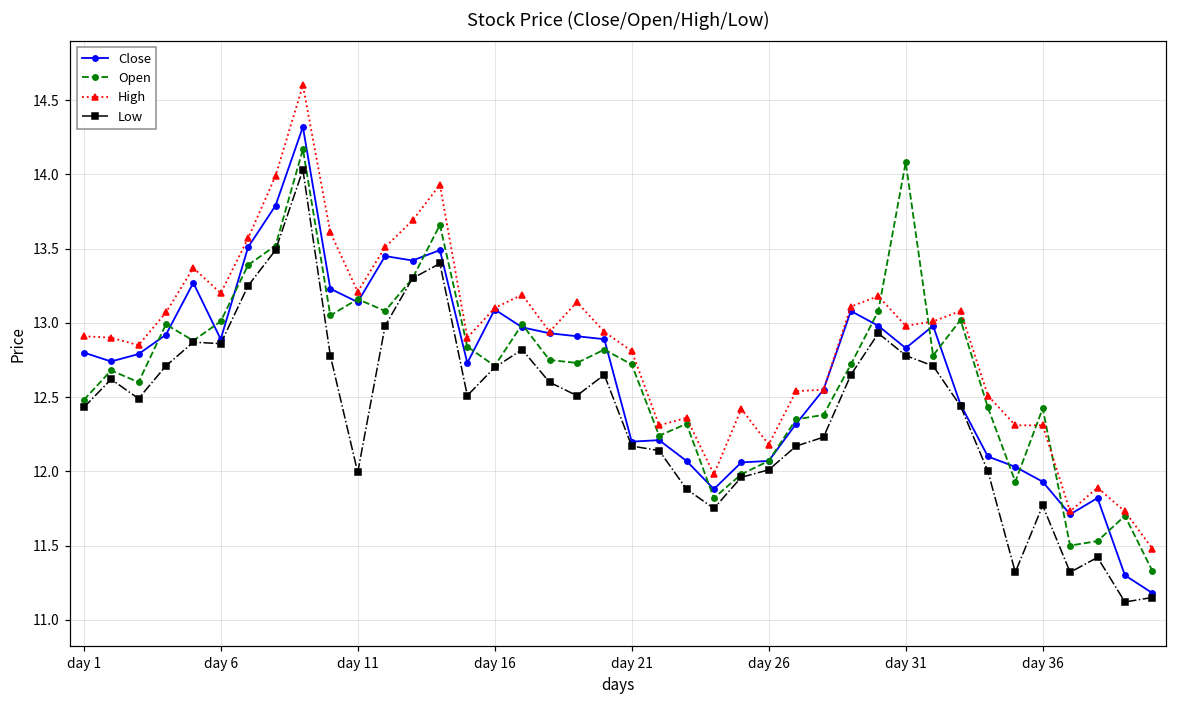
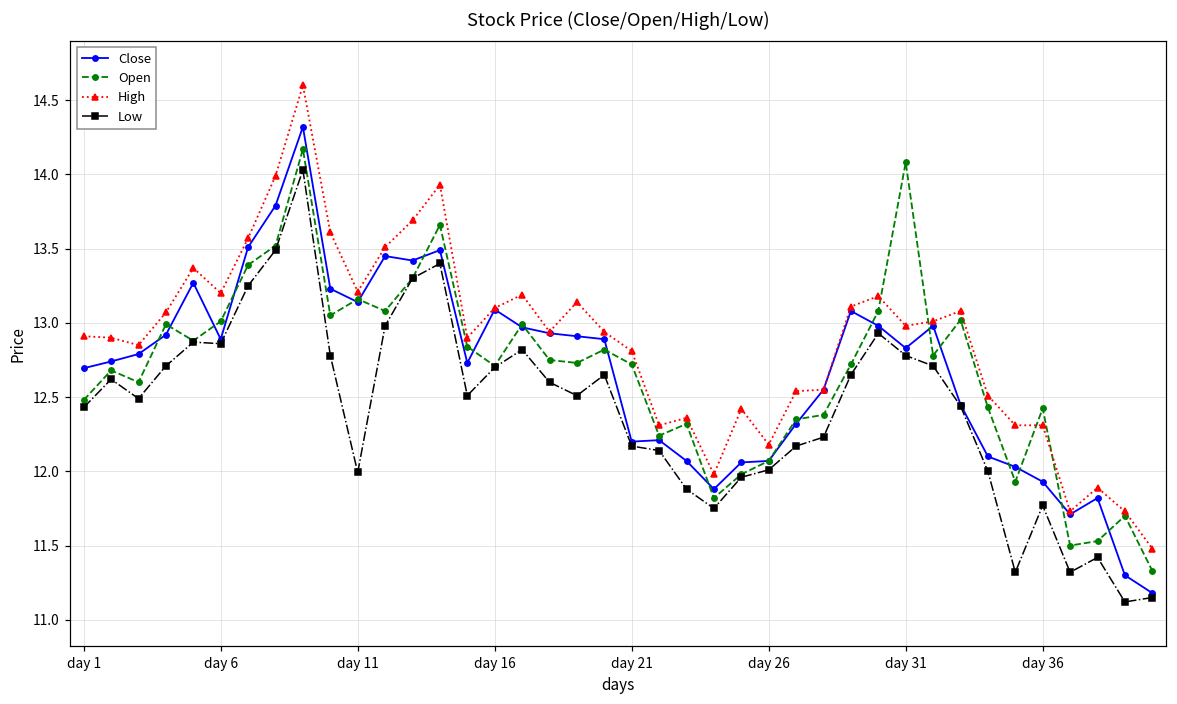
Close, day 1: 12.80 -> 12.69
